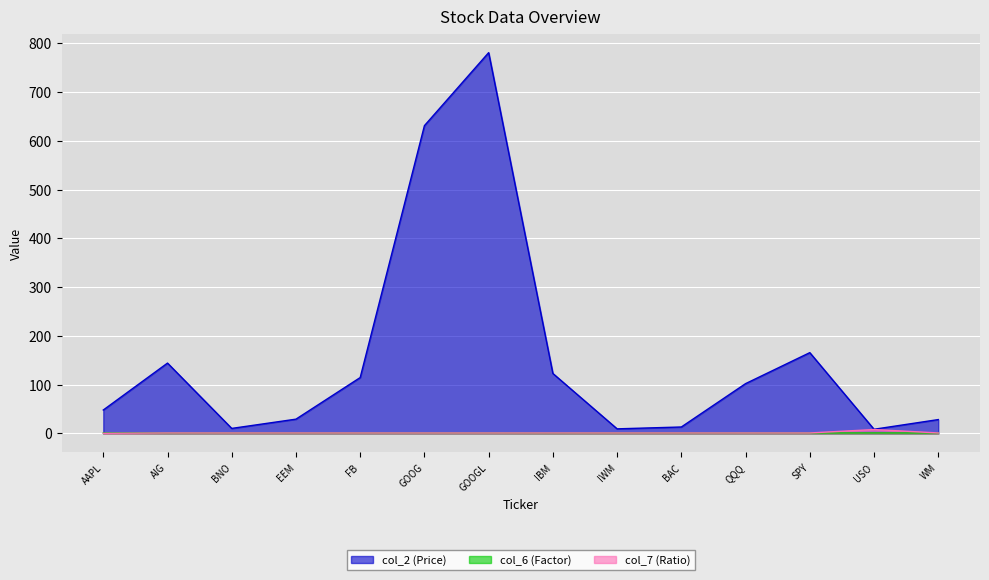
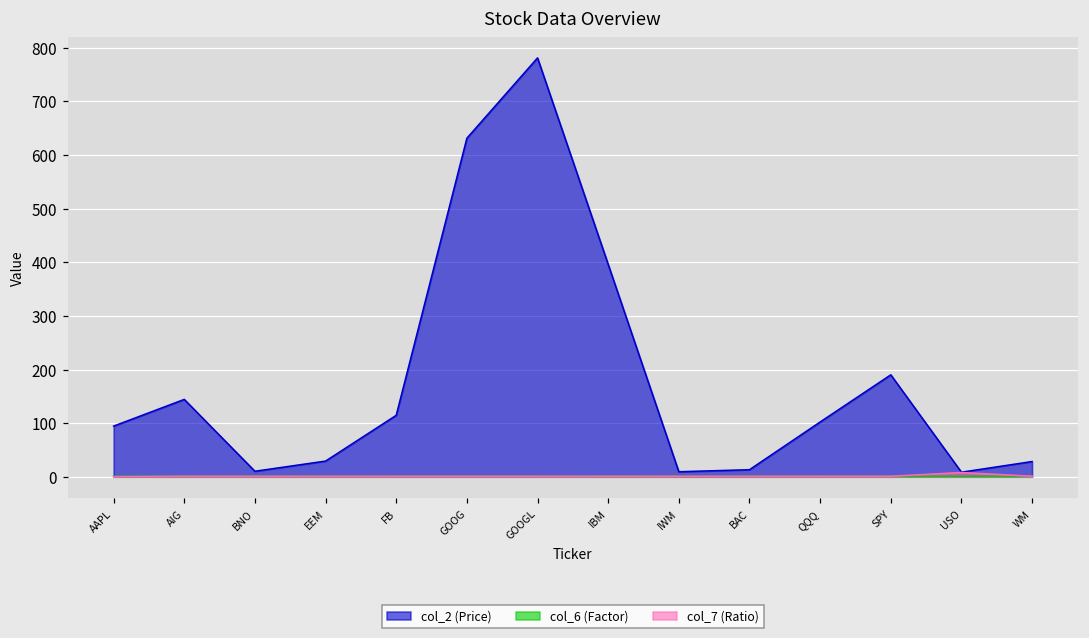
col_2 (Price), AAPL: 50 -> 90
col_2 (Price), IBM: 120 -> 400
col_2 (Price), SPY: 170 -> 190
